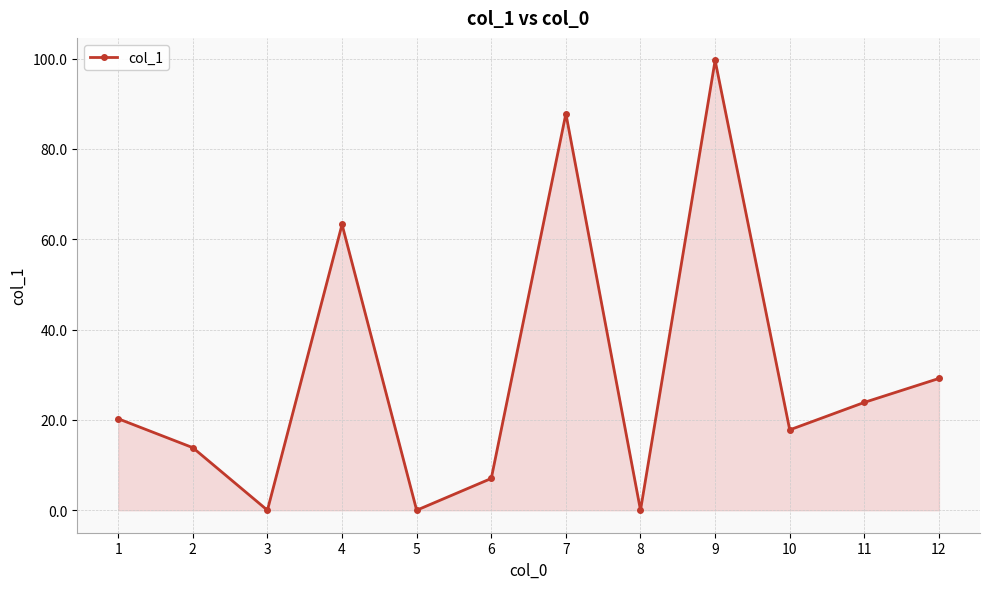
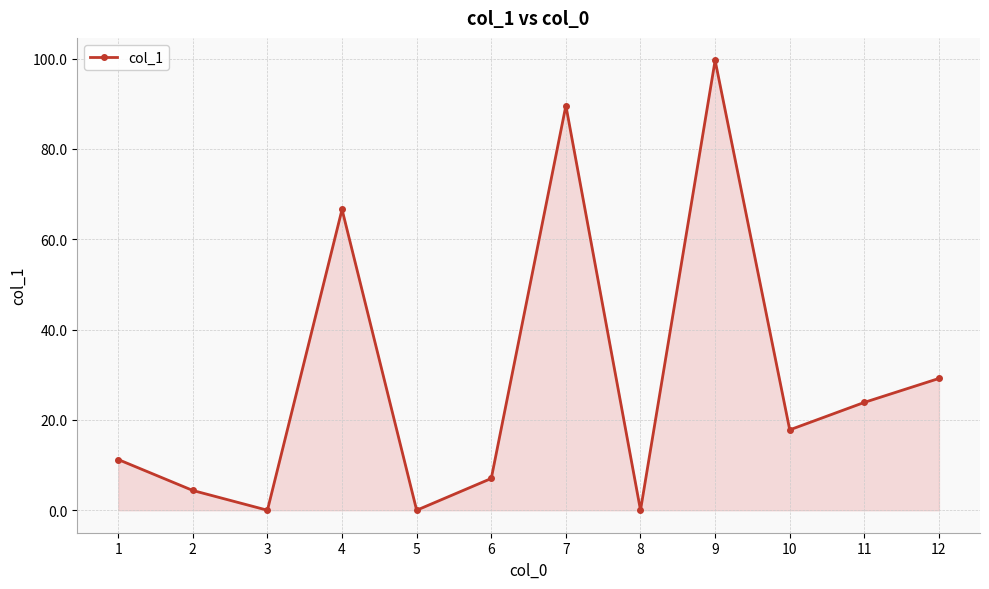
1: 20 -> 11
2: 14 -> 4
4: 63 -> 67
7: 88 -> 90
